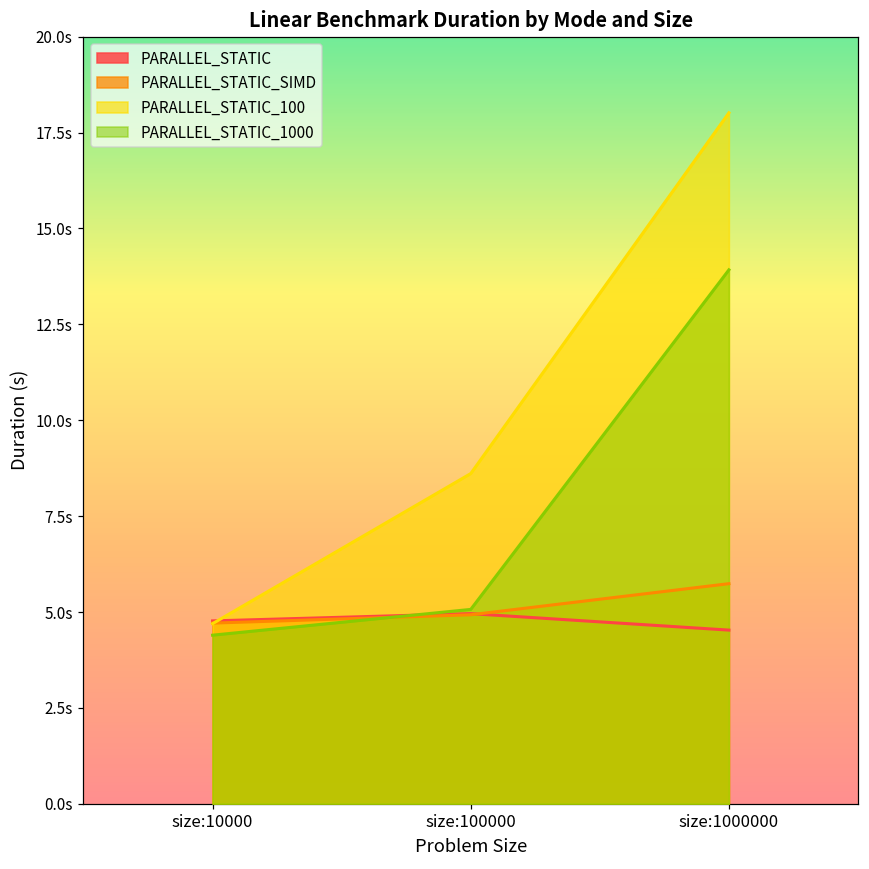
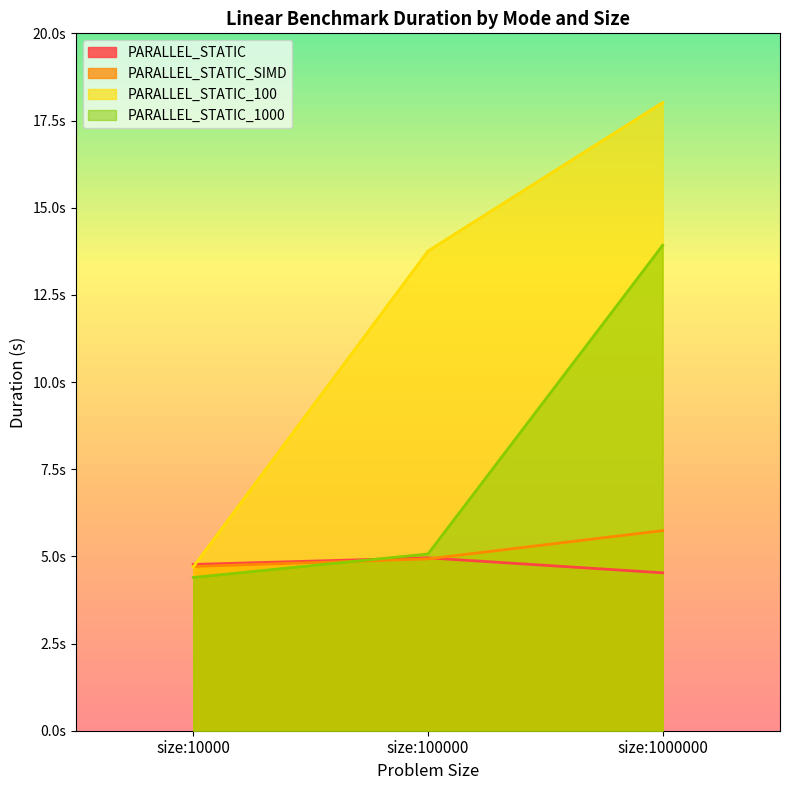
PARALLEL_STATIC_100, size:100000: 8.6s -> 13.8s
